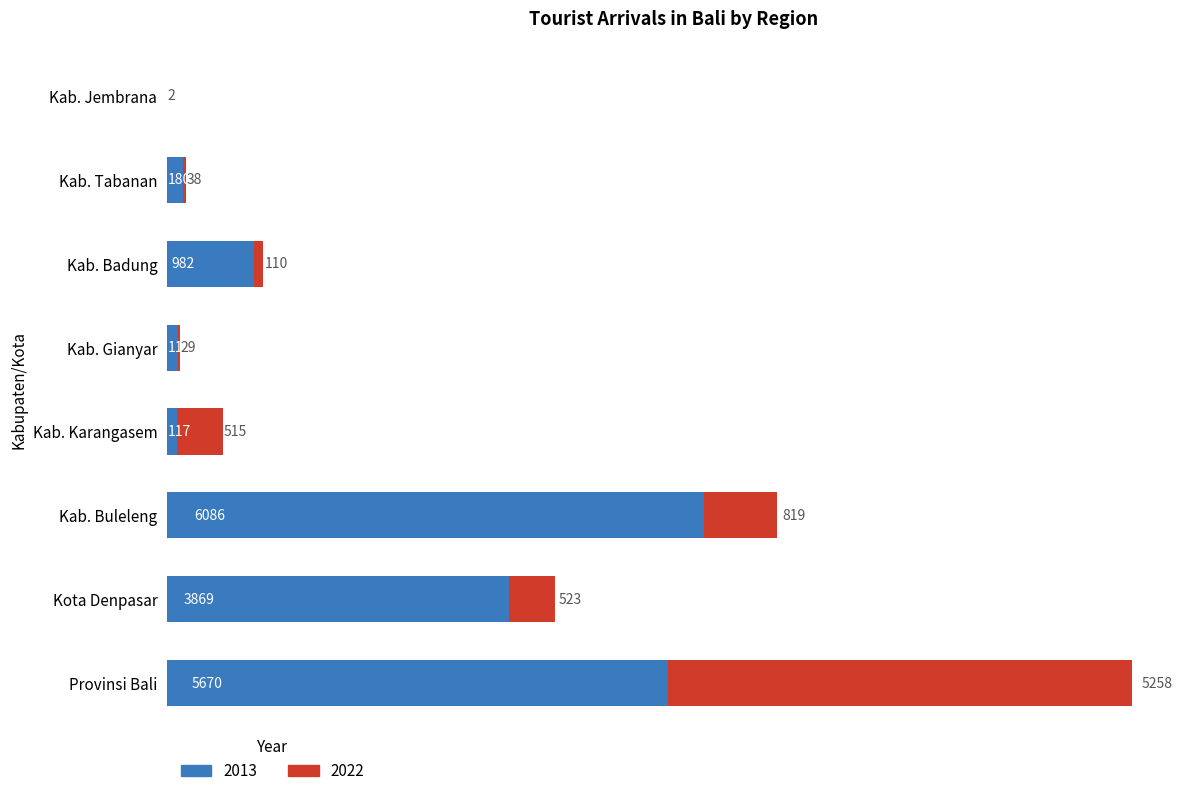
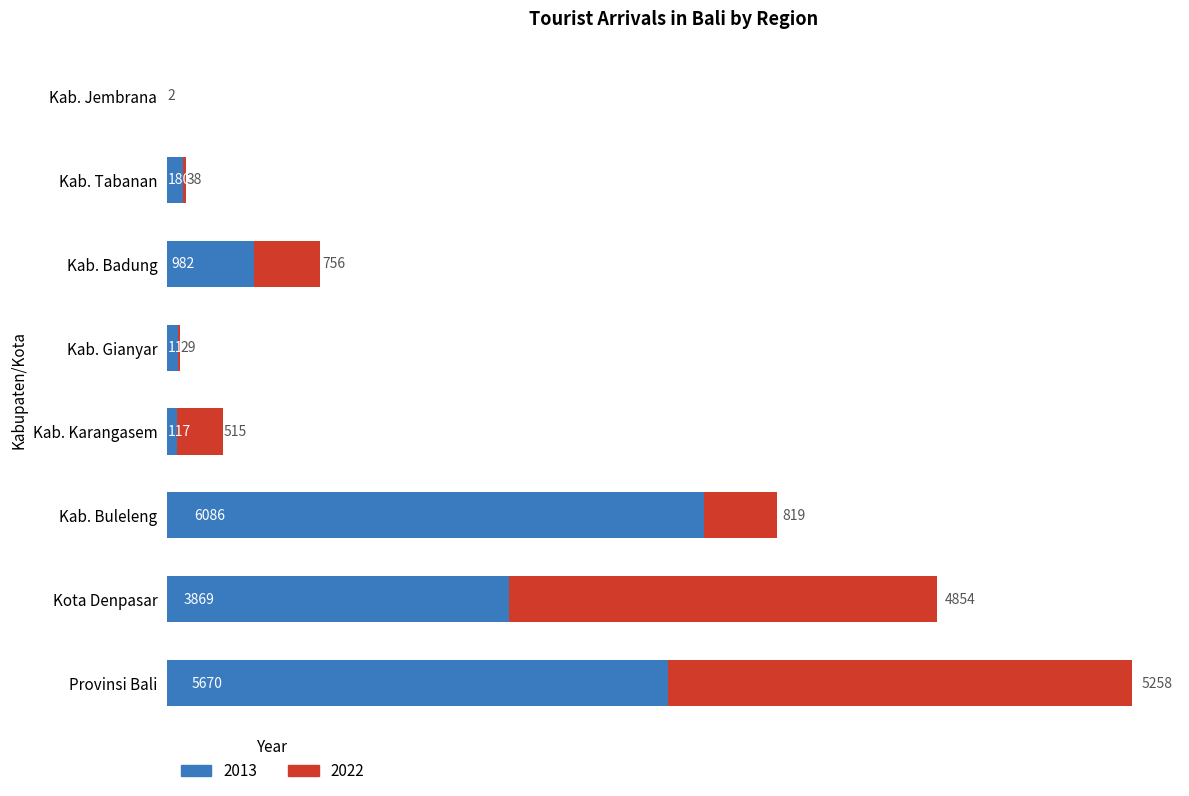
2022, Kab. Badung: 110 -> 756
2022, Kota Denpasar: 523 -> 4854
